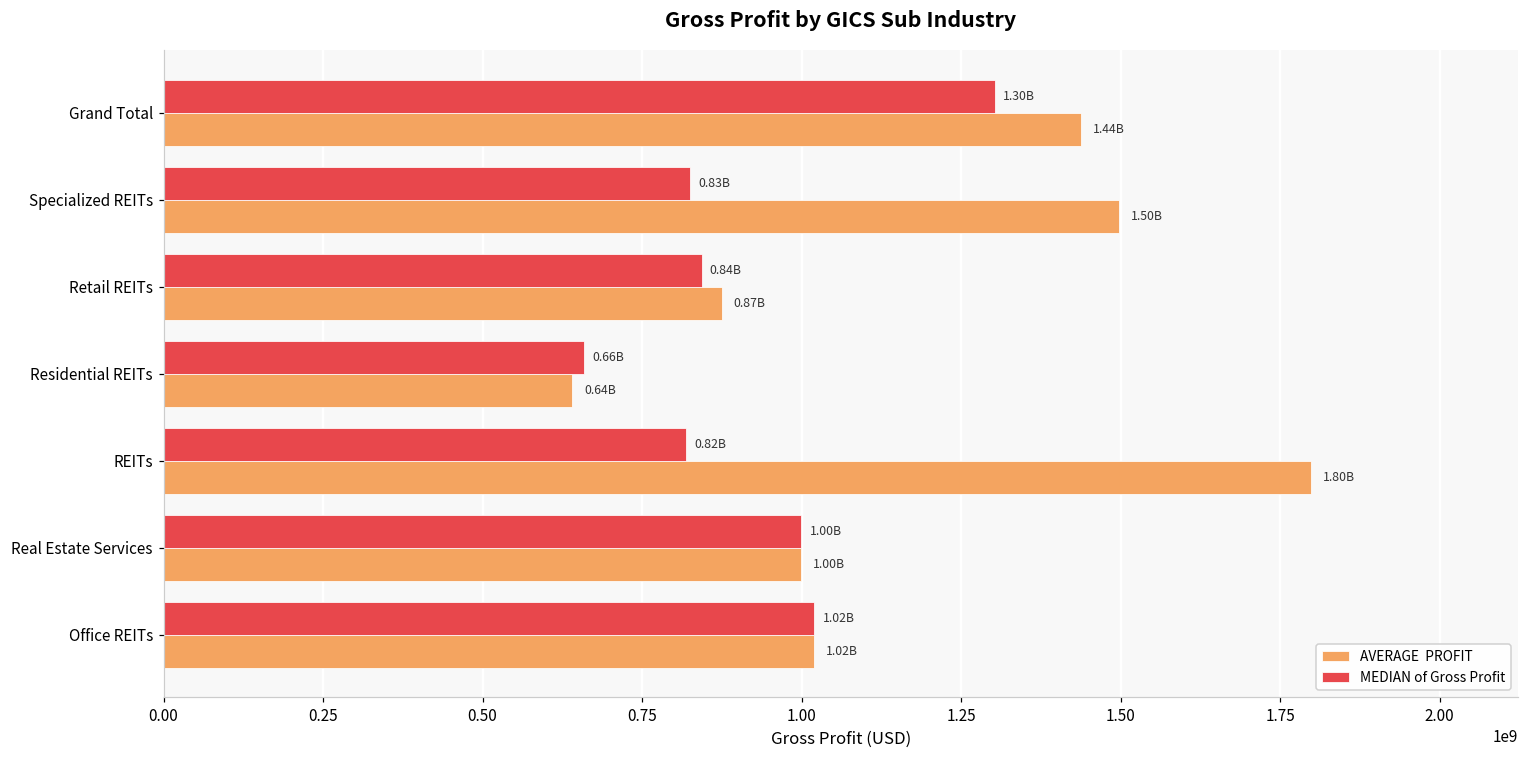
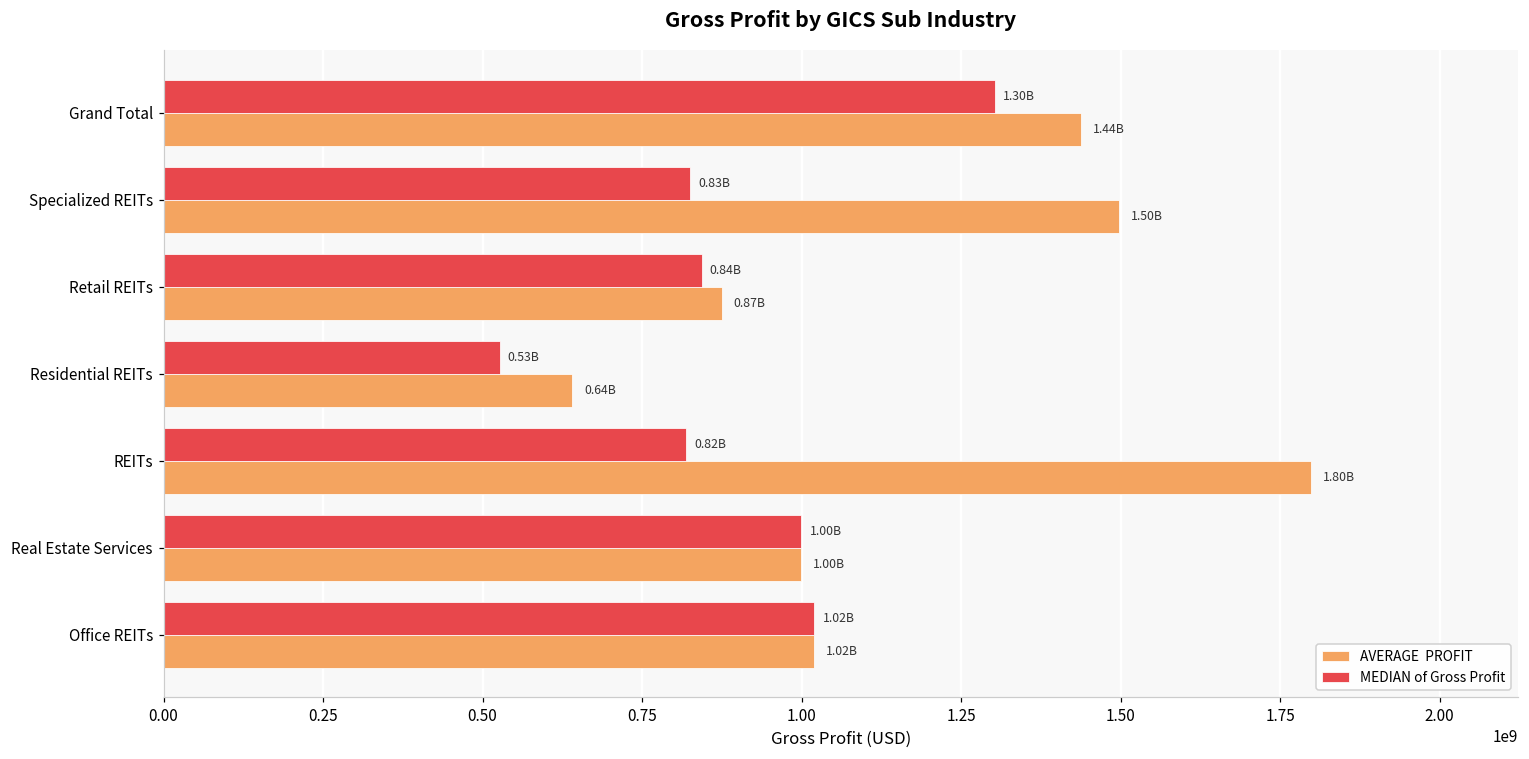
MEDIAN of Gross Profit, Residential REITs: 0.66B -> 0.53B
